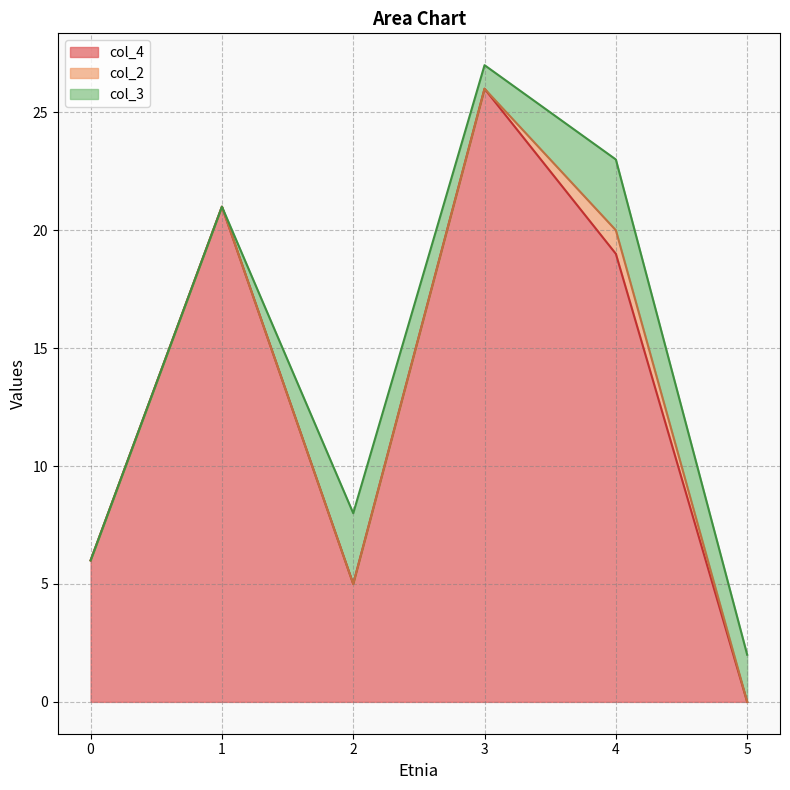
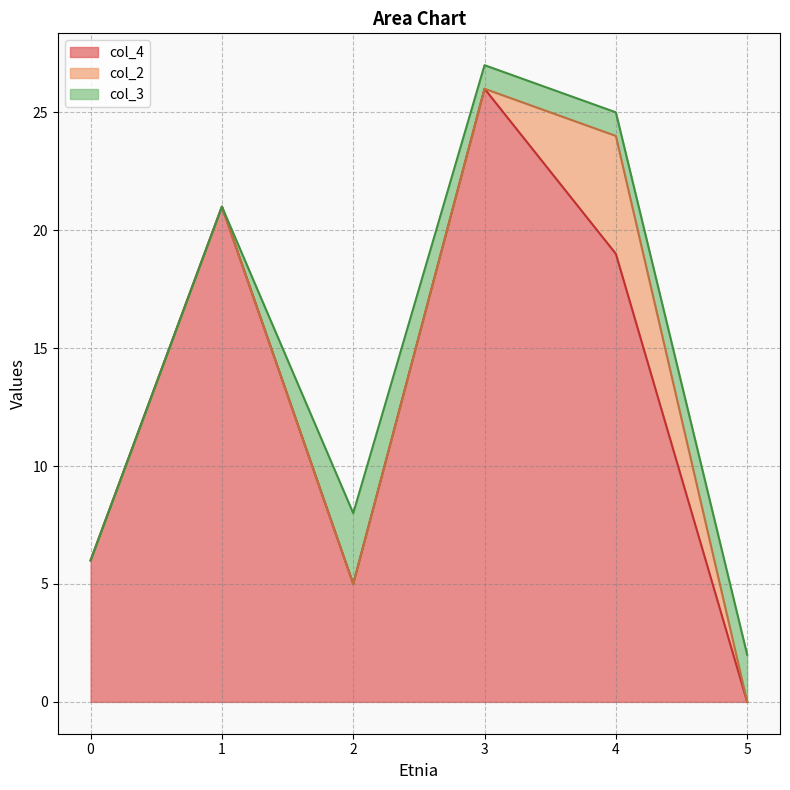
col_2, 4: 1 -> 5
col_3, 4: 3 -> 1
